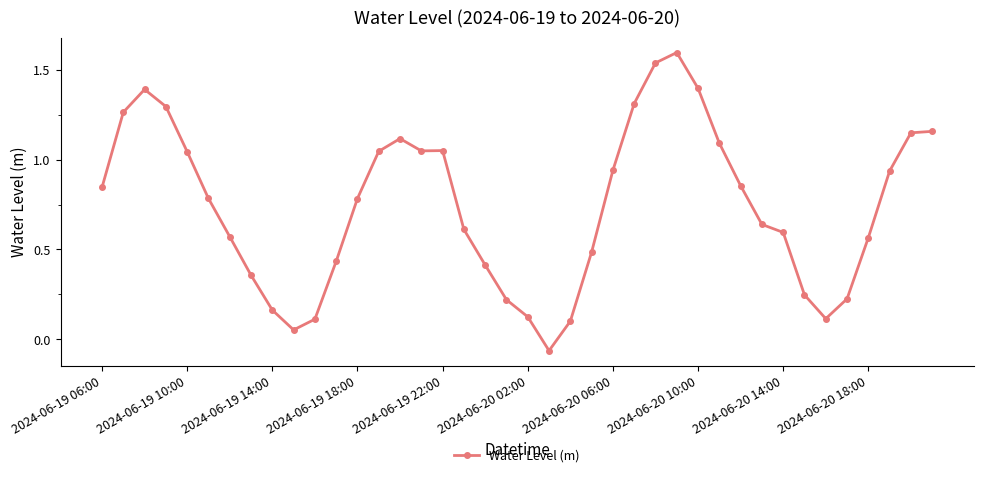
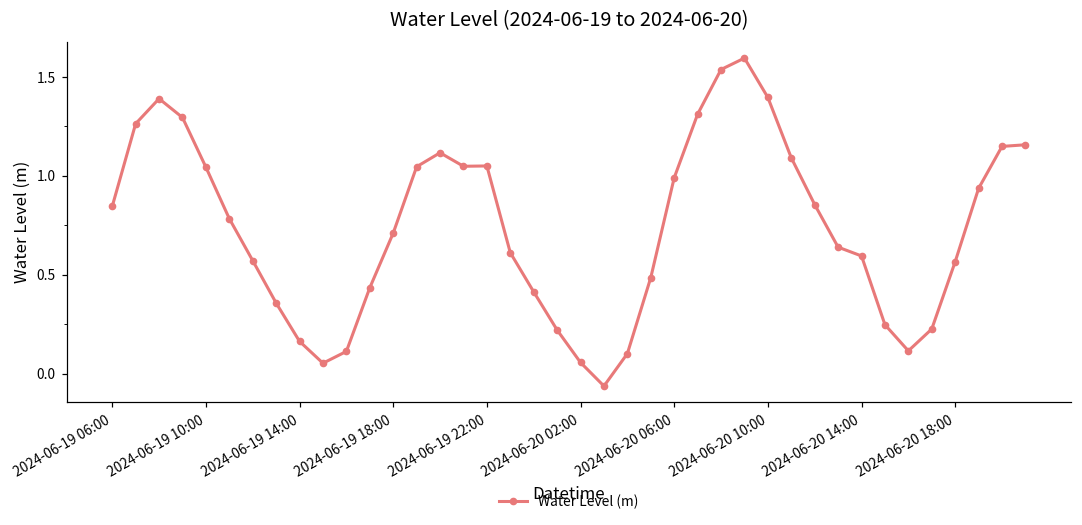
2024-06-19 18:00: 0.78 -> 0.71
2024-06-20 02:00: 0.13 -> 0.06
2024-06-20 06:00: 0.94 -> 0.99
